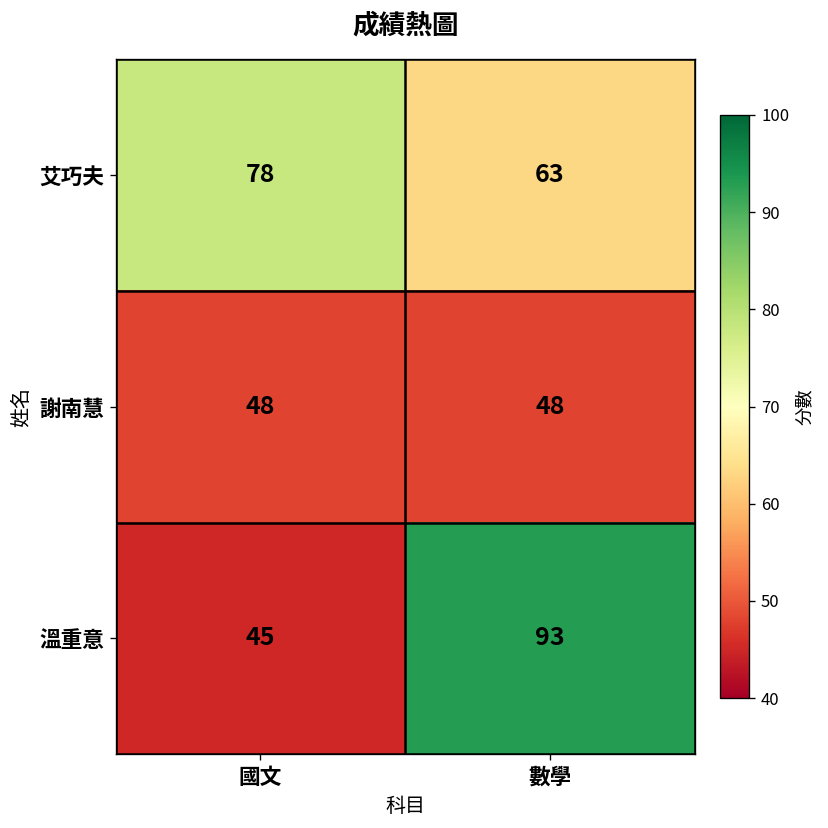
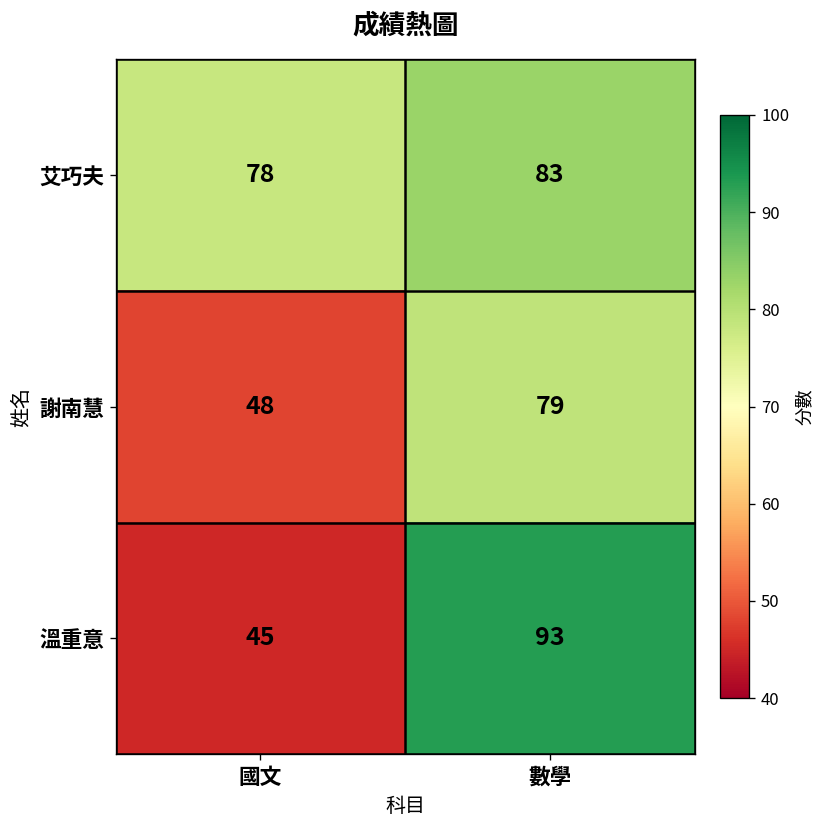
艾巧夫, 數學: 63 -> 83
謝南慧, 數學: 48 -> 79
